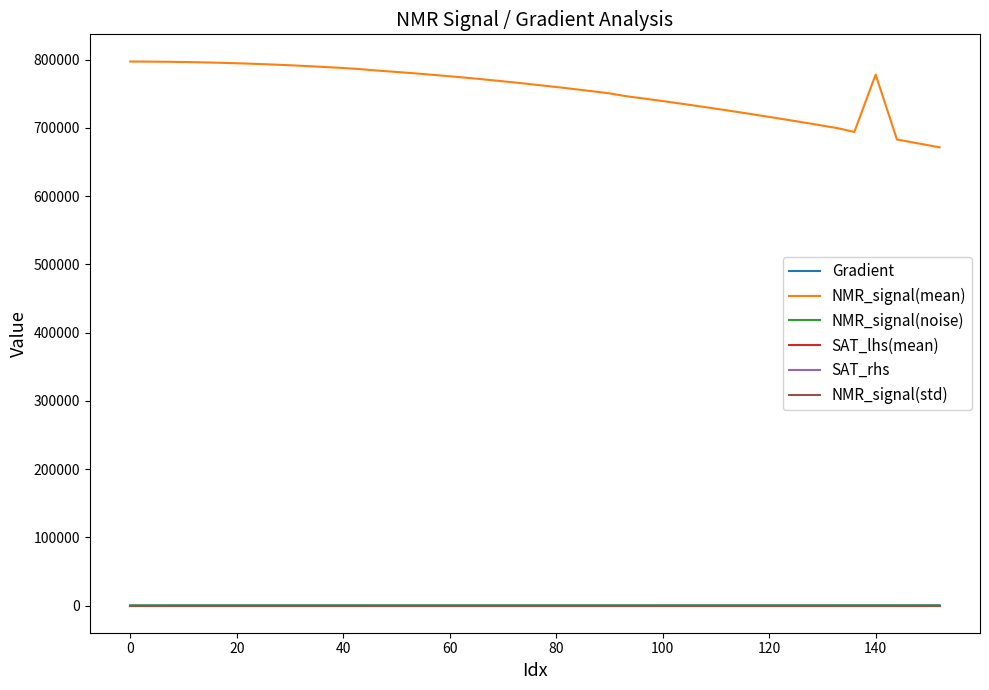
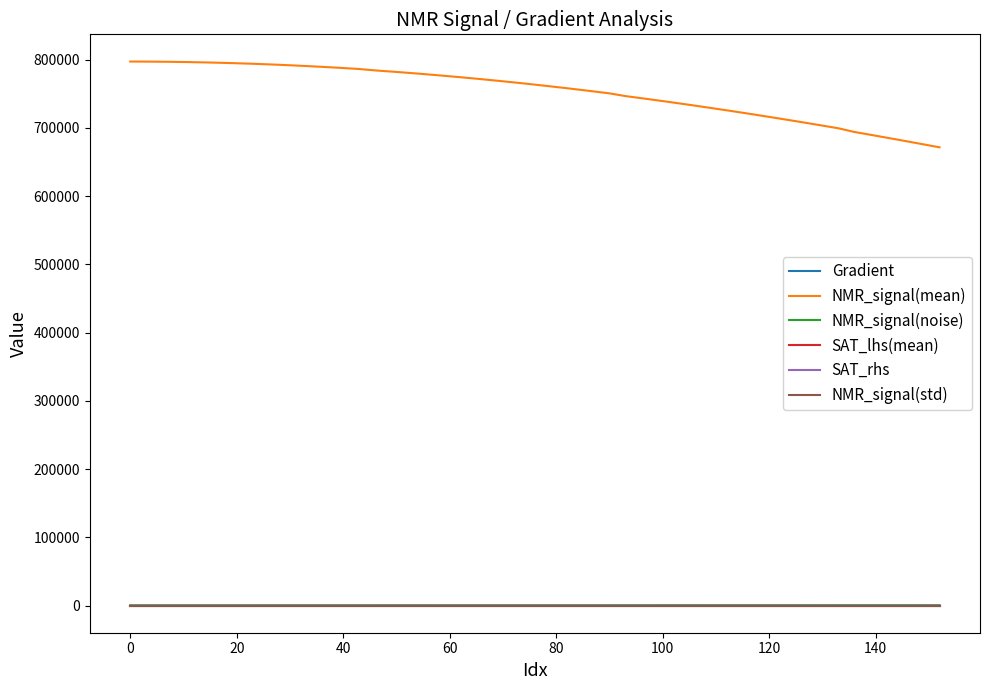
NMR_signal(mean), 140: 780000 -> 690000
